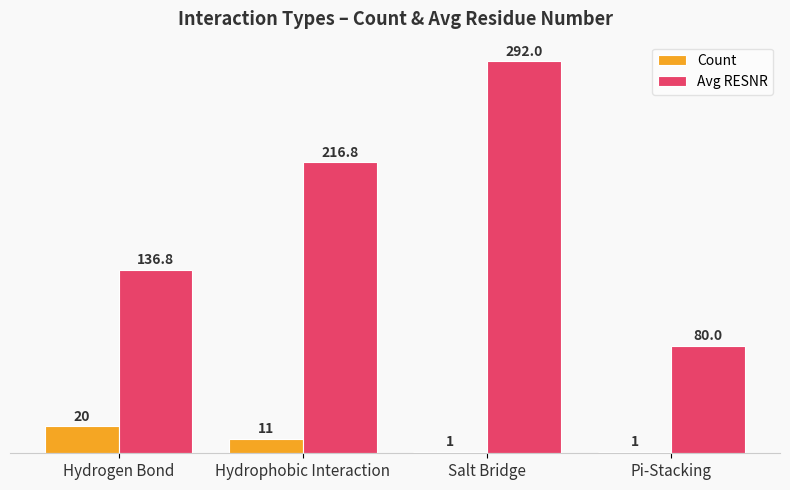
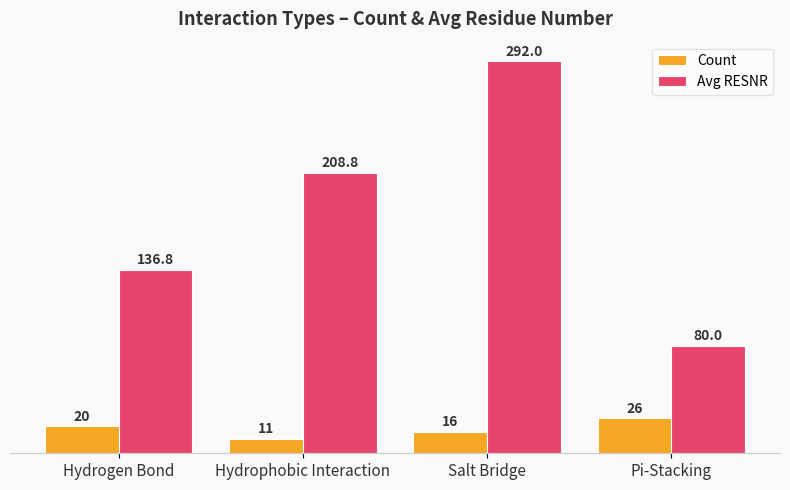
Avg RESNR, Hydrophobic Interaction: 216.8 -> 208.8
Count, Salt Bridge: 1 -> 16
Count, Pi-Stacking: 1 -> 26
